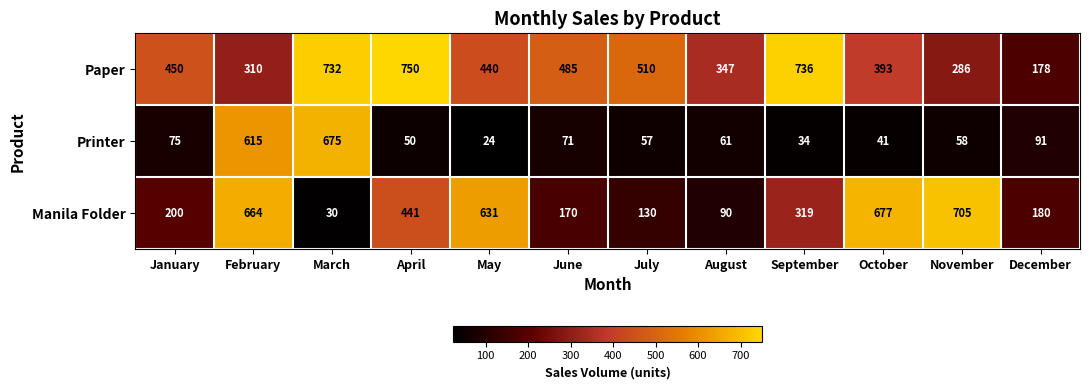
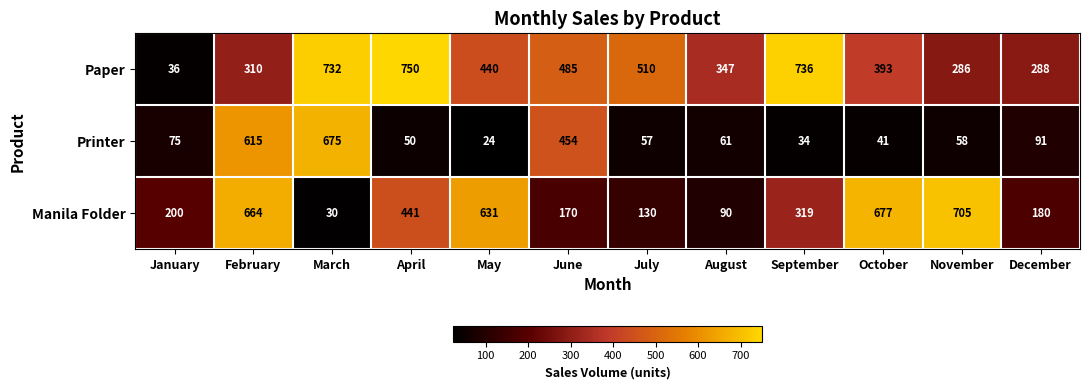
Paper, January: 450 -> 36
Paper, December: 178 -> 288
Printer, June: 71 -> 454
